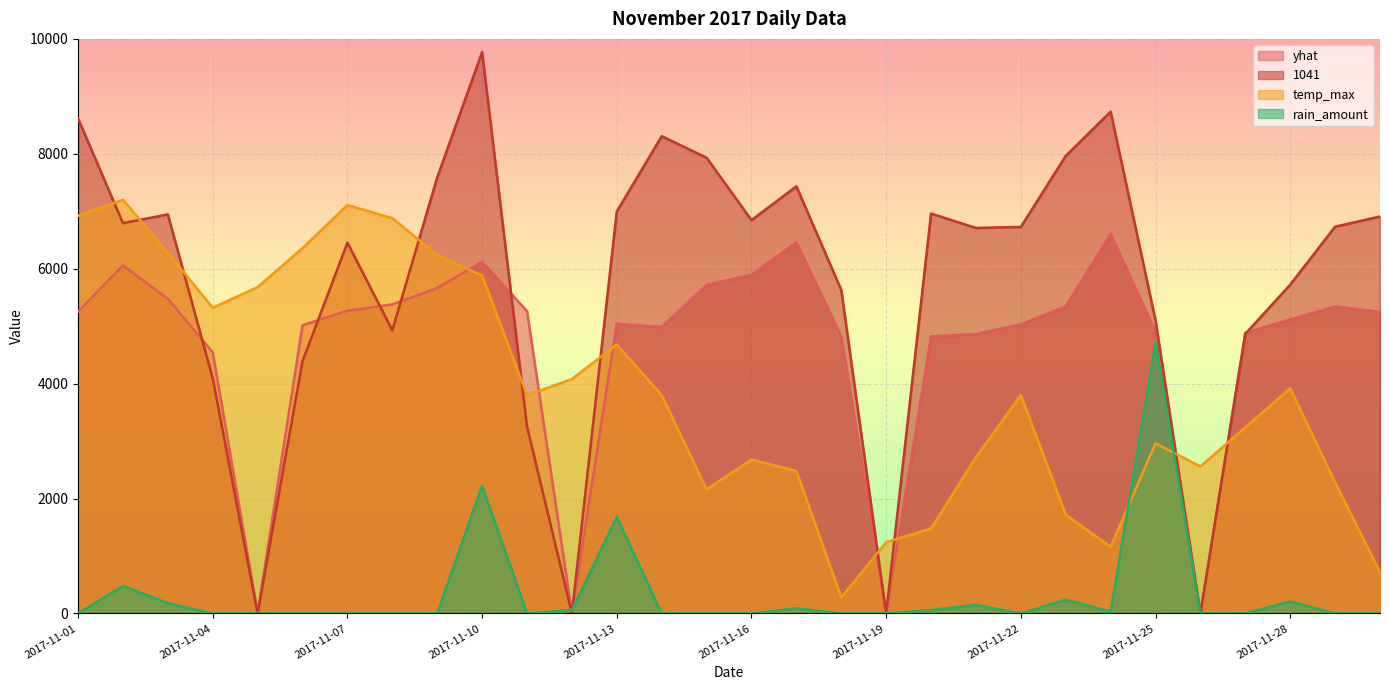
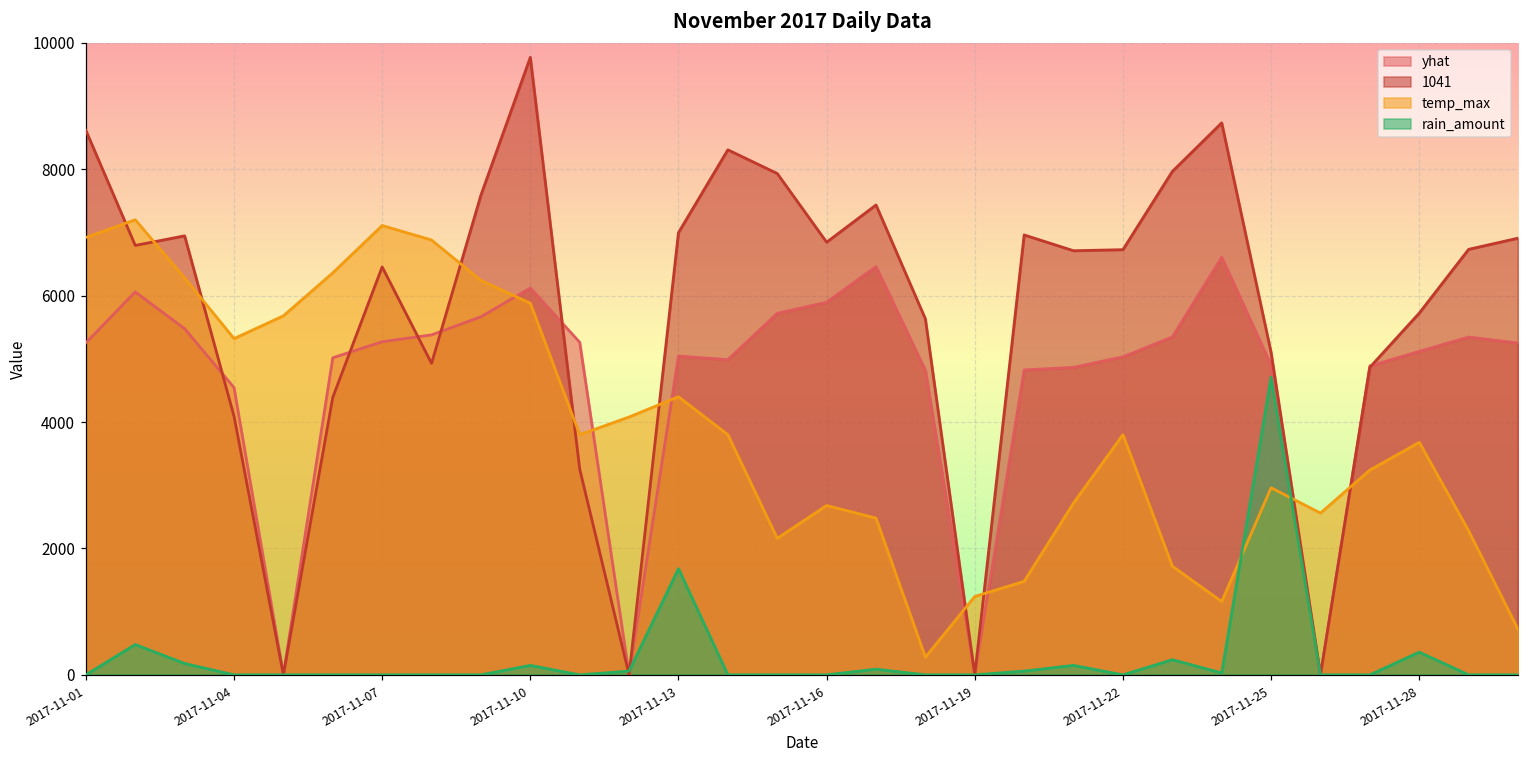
rain_amount, 2017-11-10: 2200 -> 200
temp_max, 2017-11-13: 4700 -> 4400
temp_max, 2017-11-28: 3900 -> 3700
rain_amount, 2017-11-28: 200 -> 400
